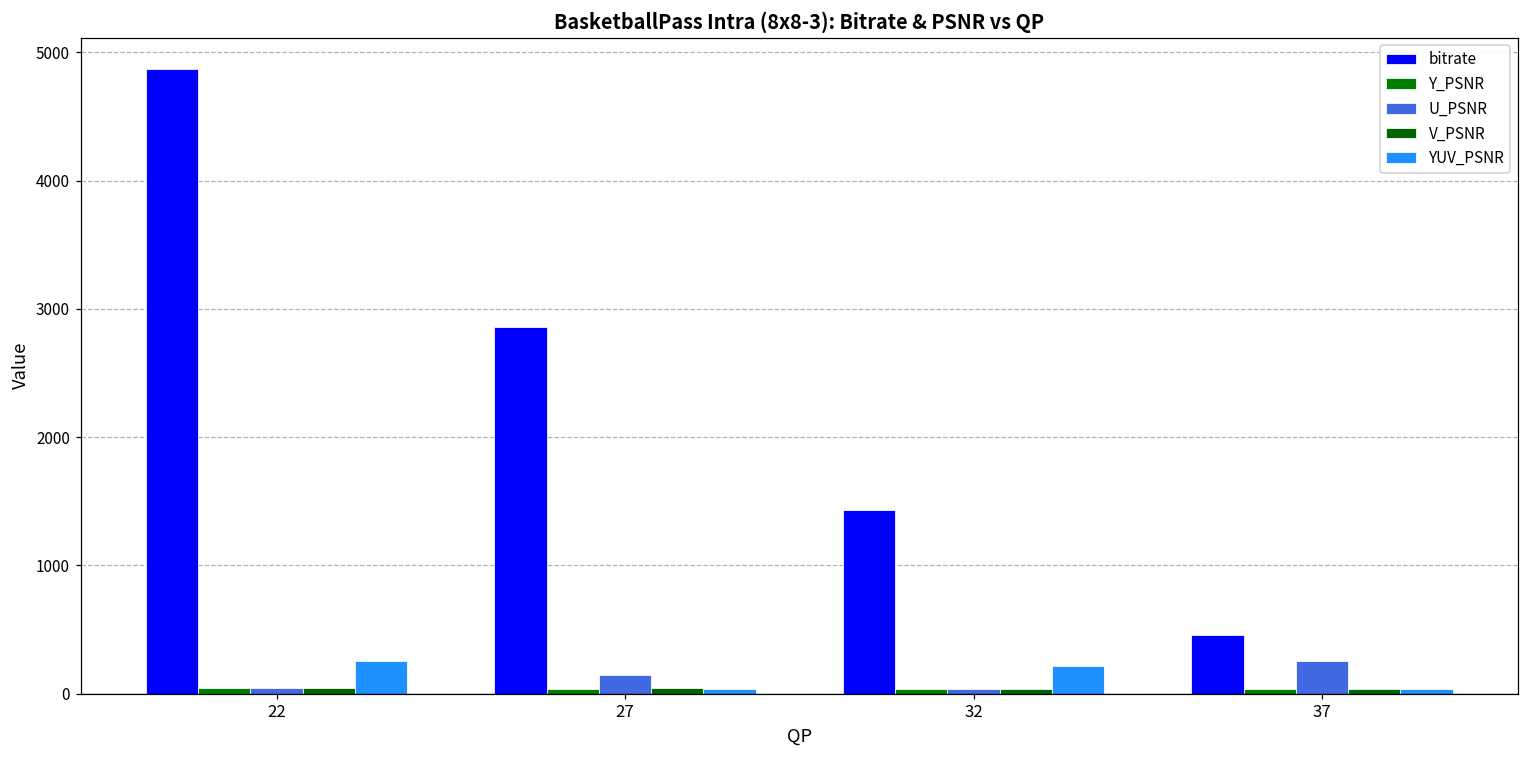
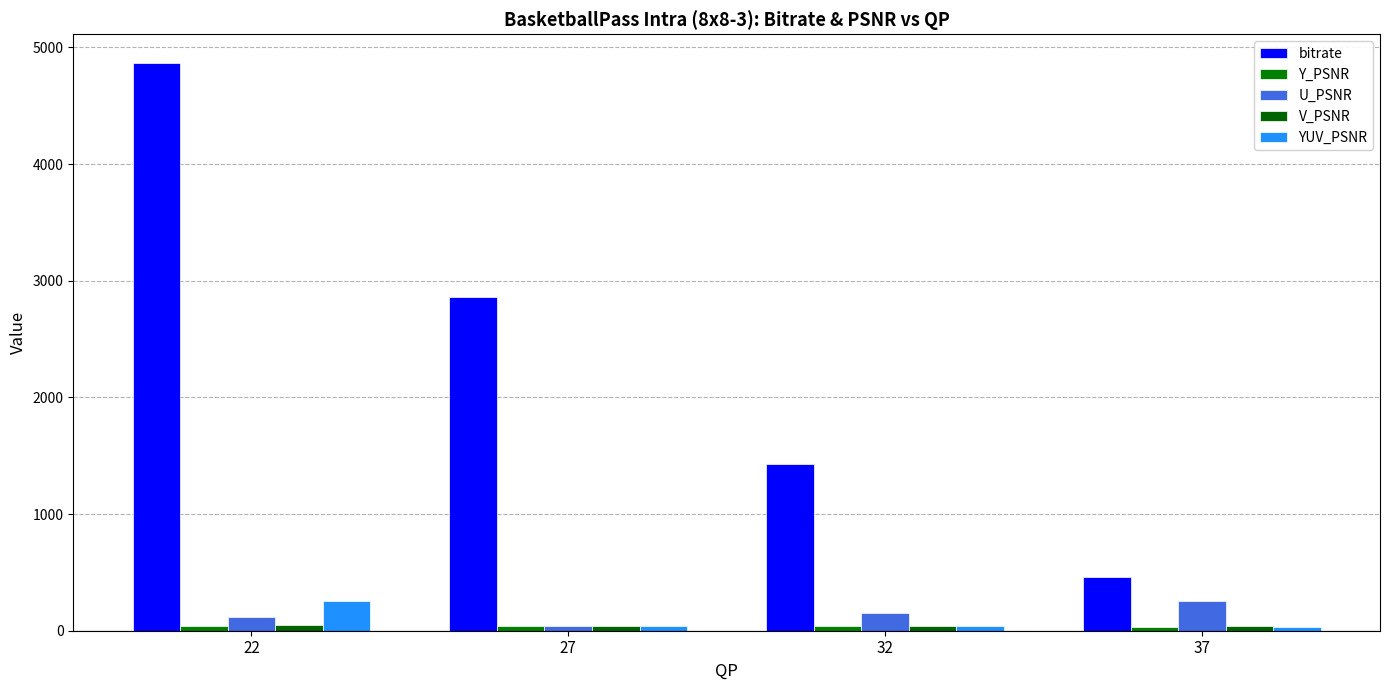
U_PSNR, 22: 50 -> 120
U_PSNR, 27: 140 -> 40
U_PSNR, 32: 40 -> 160
YUV_PSNR, 32: 220 -> 40
